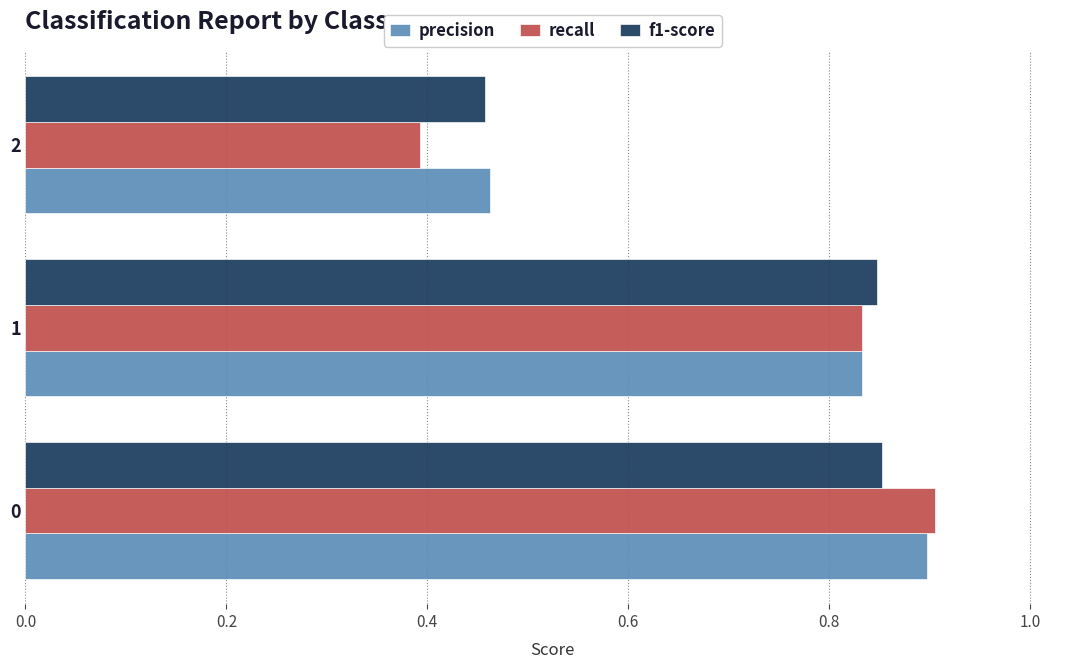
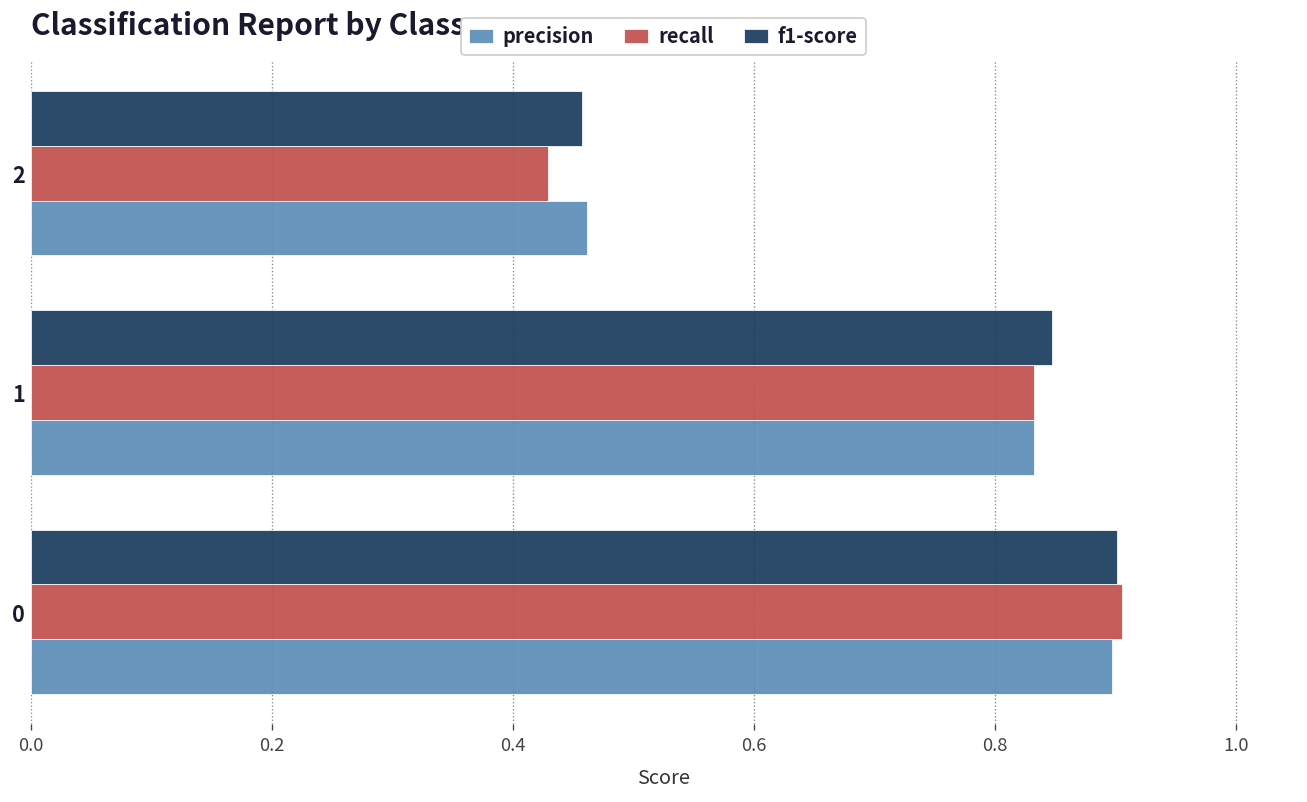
recall, 2: 0.393 -> 0.429
f1-score, 0: 0.853 -> 0.902
